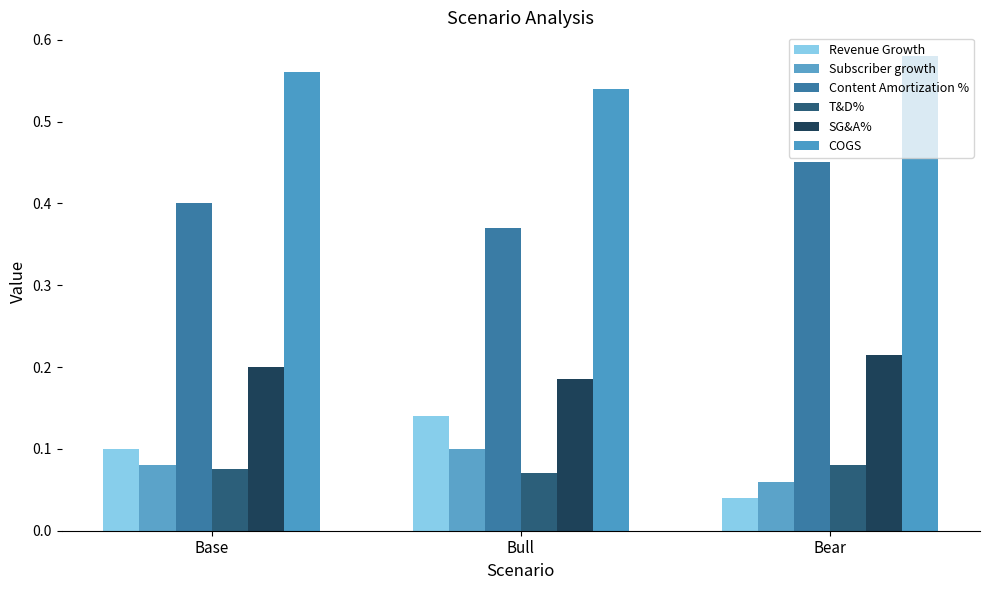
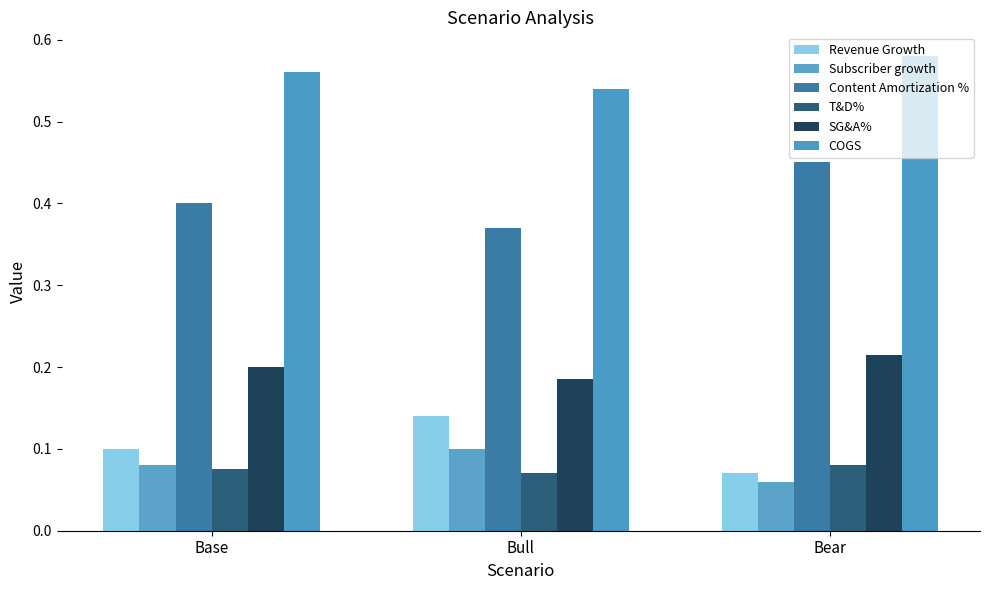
Revenue Growth, Bear: 0.04 -> 0.07
